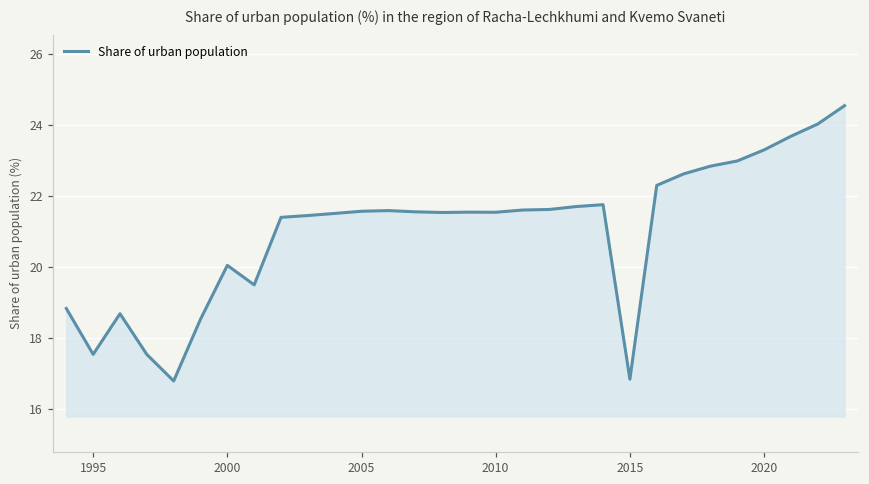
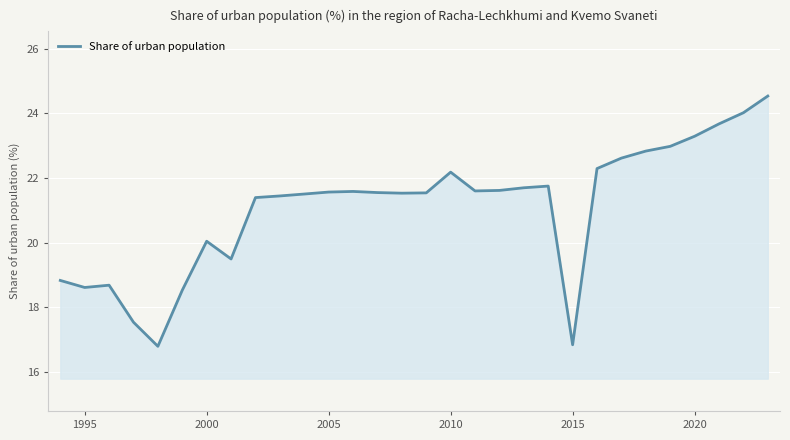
1995: 17.5 -> 18.6
2010: 21.5 -> 22.2
